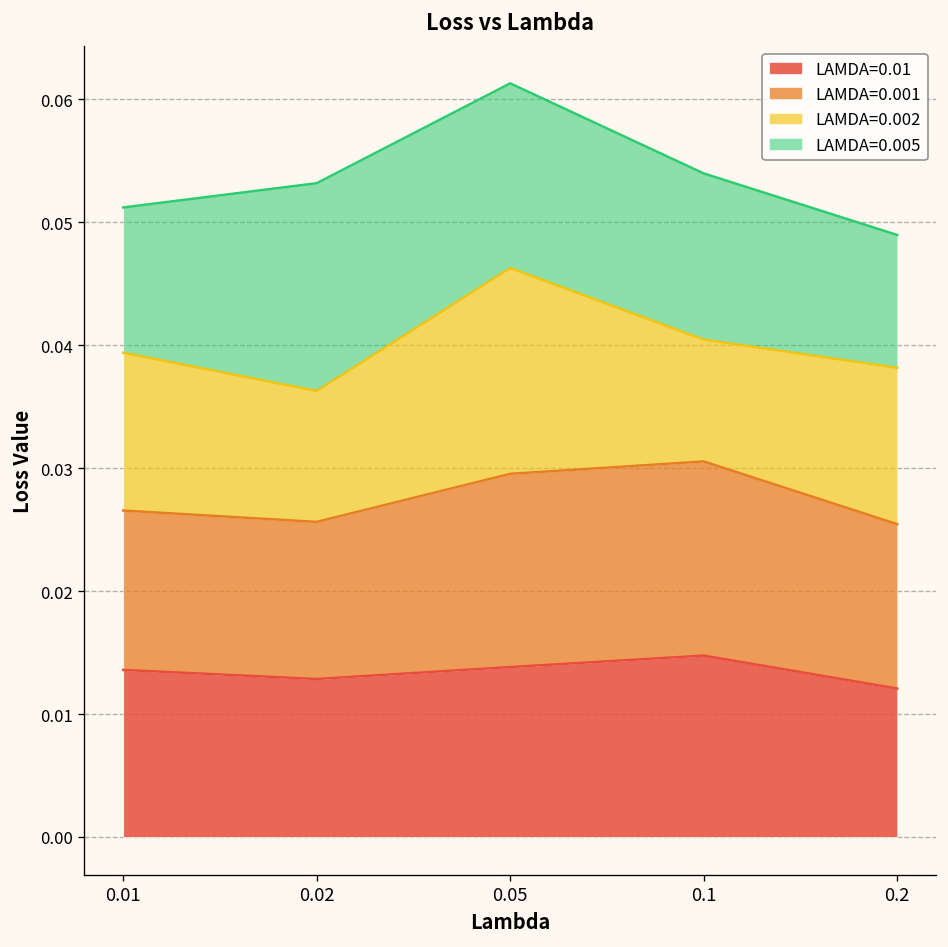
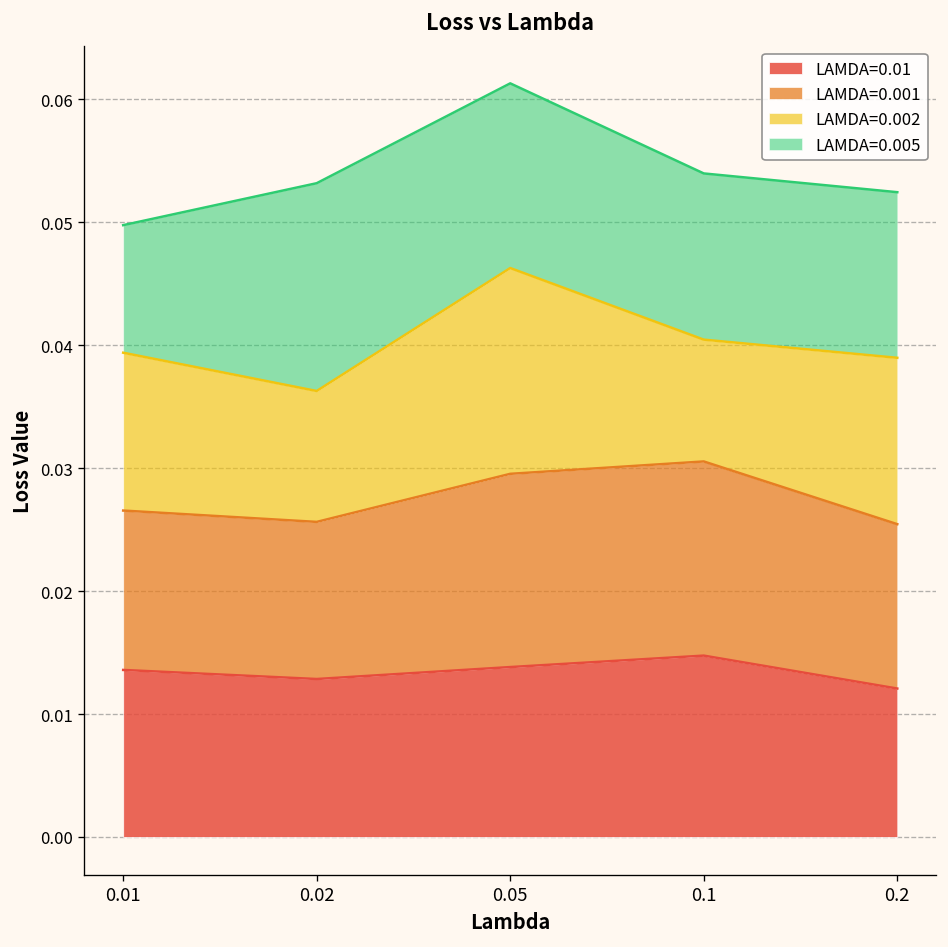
LAMDA=0.005, 0.01: 0.0118 -> 0.0104
LAMDA=0.002, 0.2: 0.0127 -> 0.0135
LAMDA=0.005, 0.2: 0.0108 -> 0.0135
